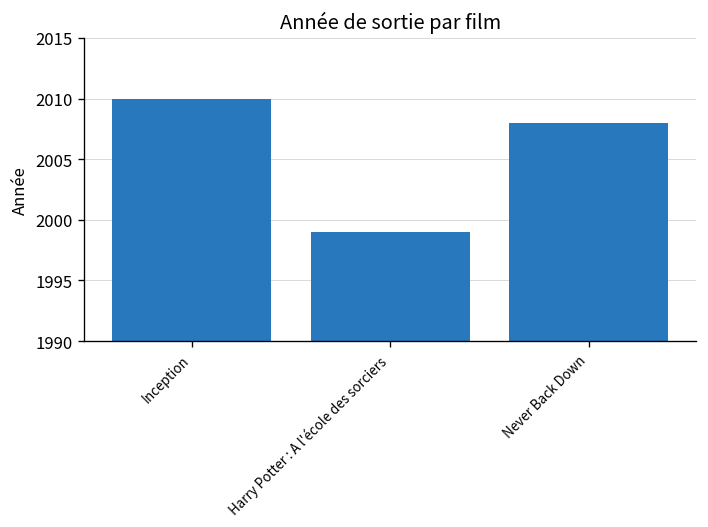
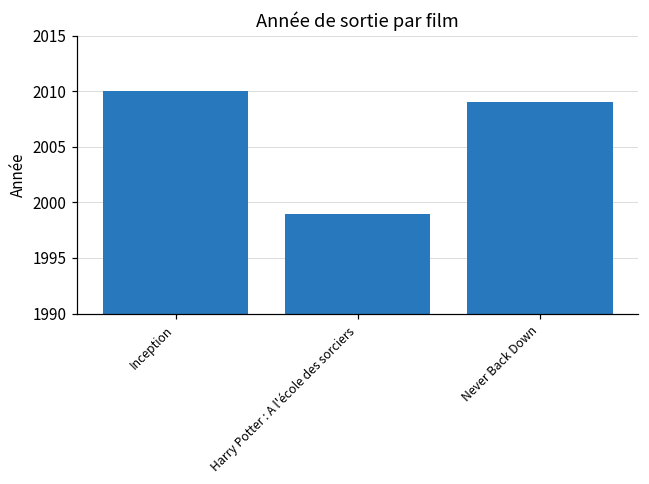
Never Back Down: 2008 -> 2009
